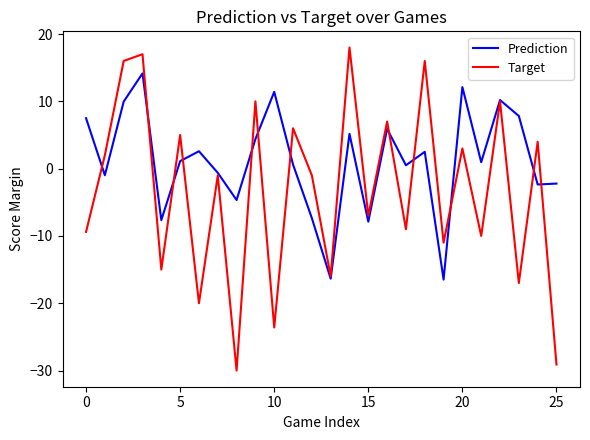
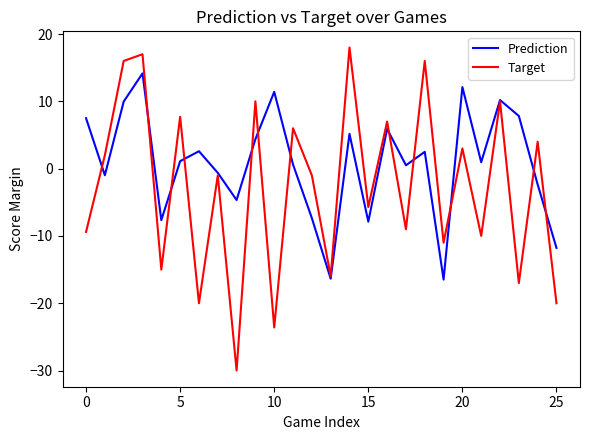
Target, 5: 5 -> 8
Target, 15: -7 -> -6
Prediction, 25: -2 -> -12
Target, 25: -29 -> -20
